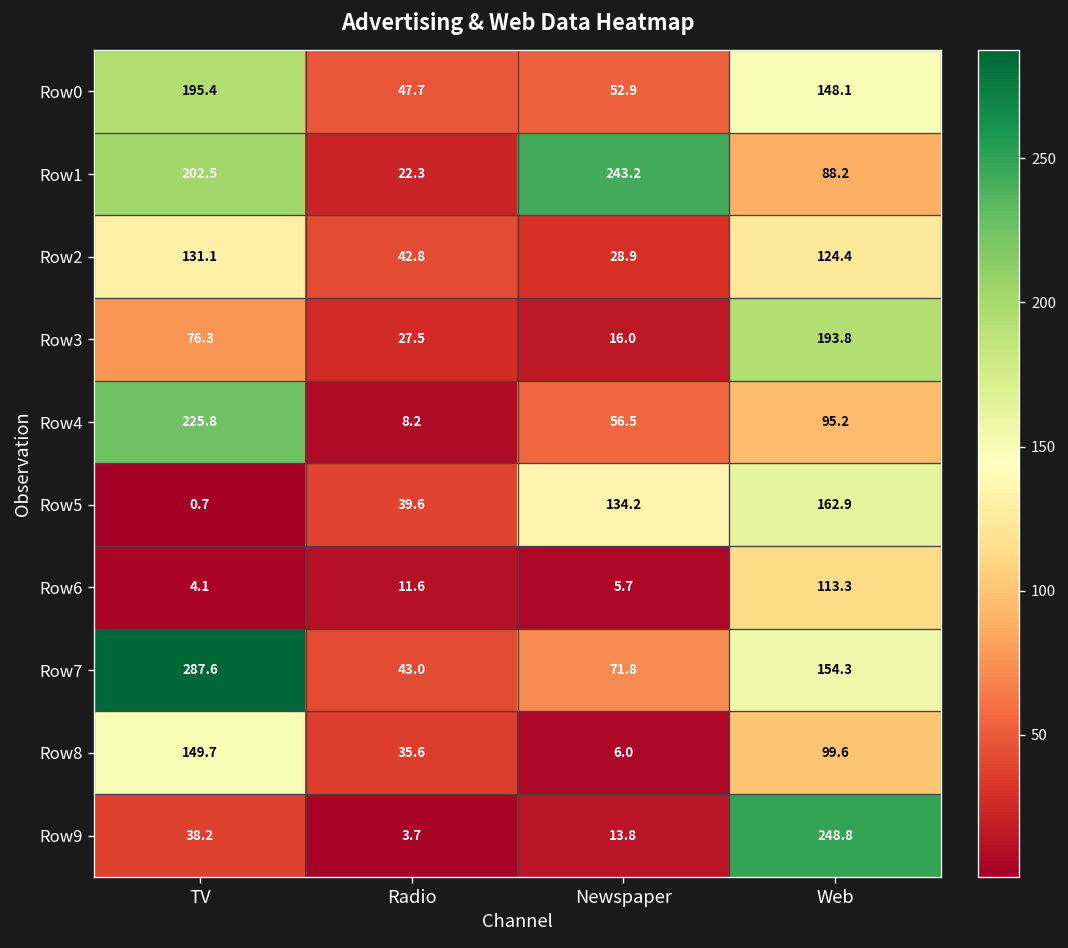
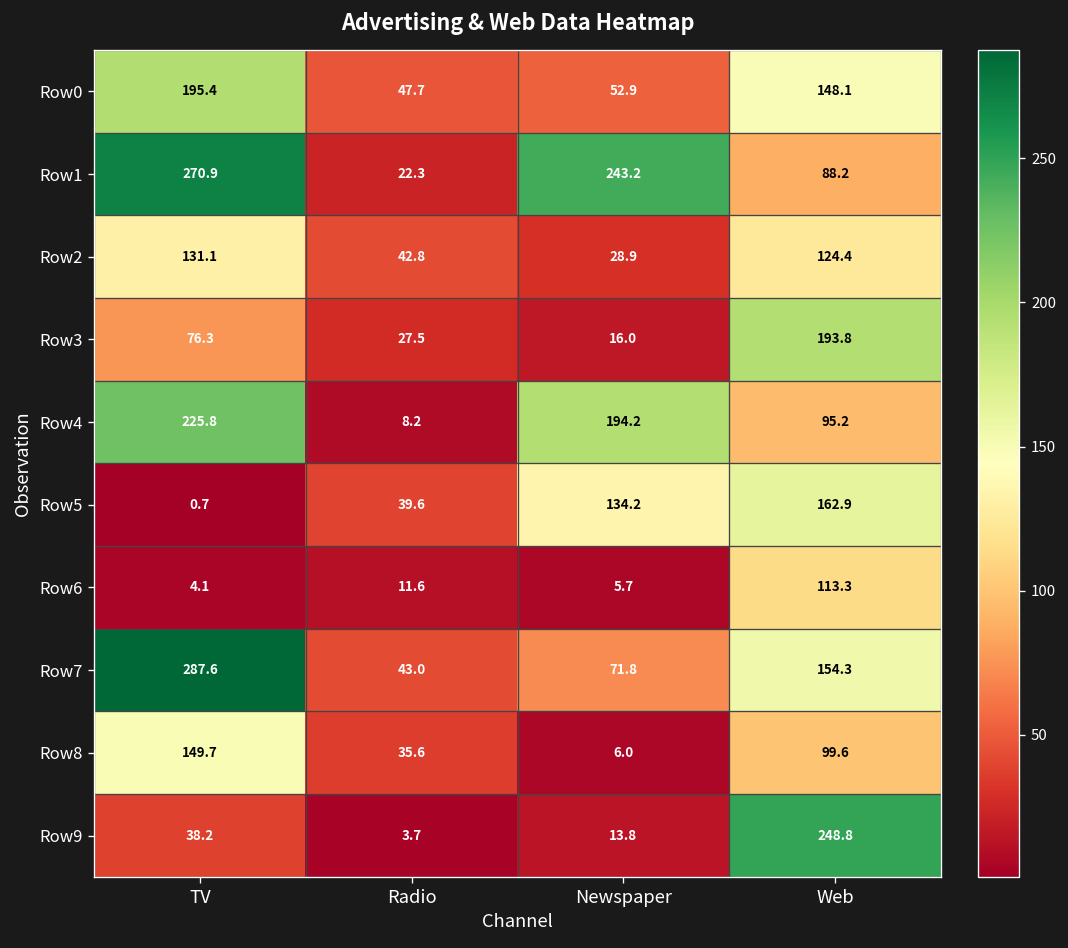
Row1, TV: 202.5 -> 270.9
Row4, Newspaper: 56.5 -> 194.2
